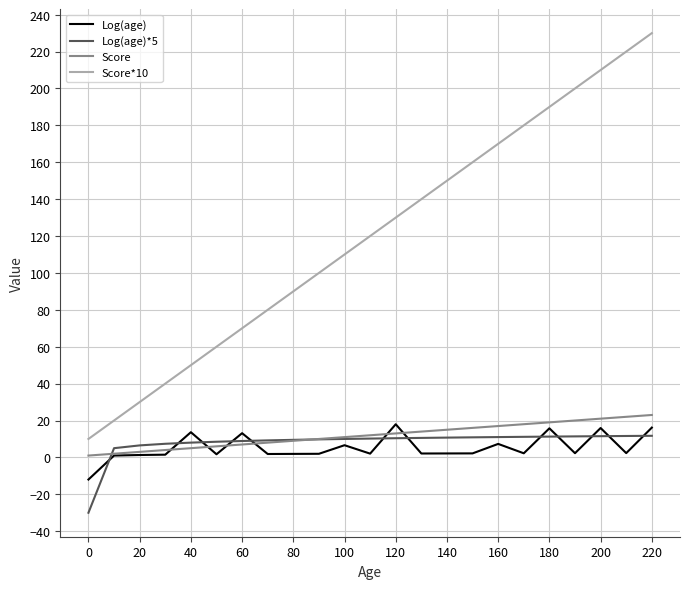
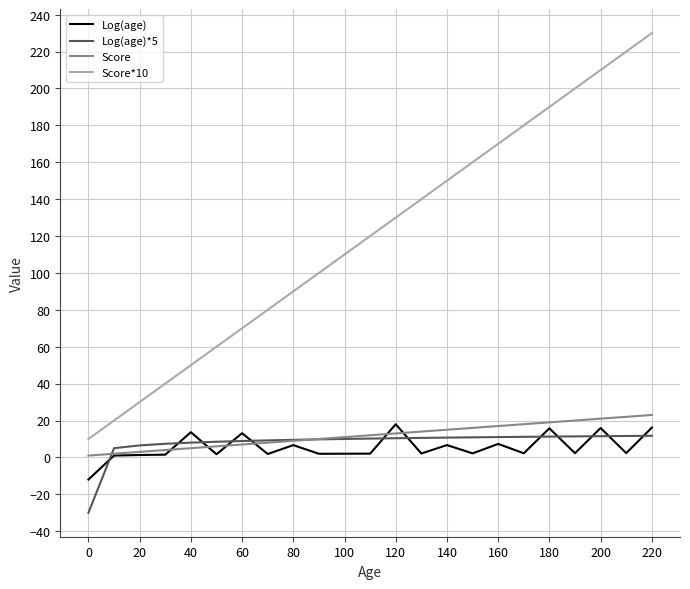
Log(age), 80: 2 -> 7
Log(age), 100: 7 -> 2
Log(age), 140: 2 -> 7
